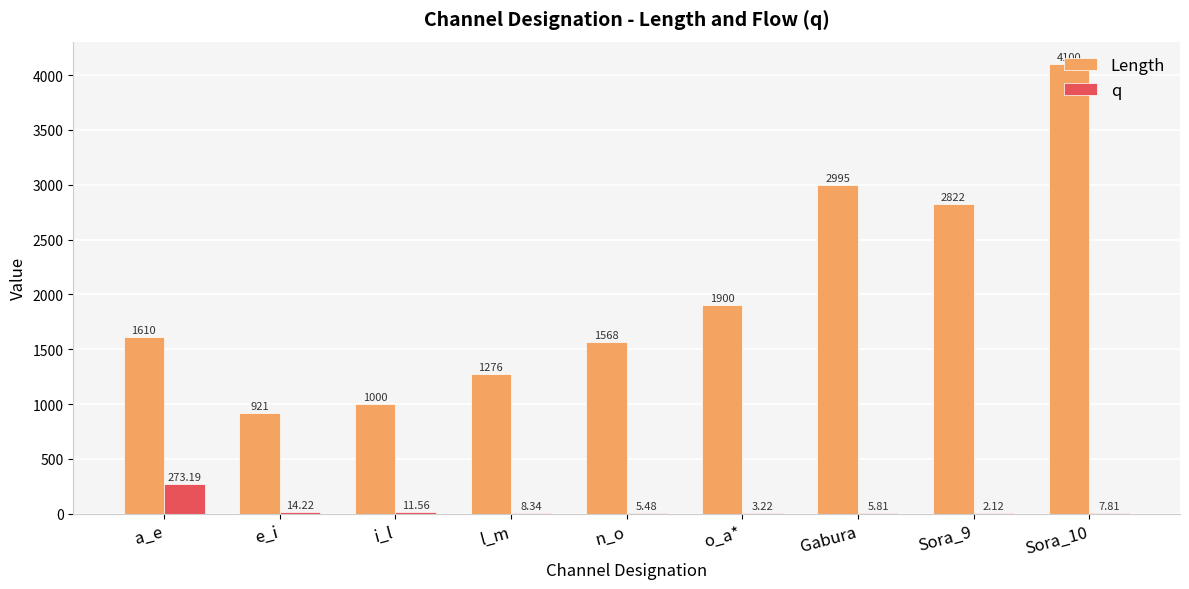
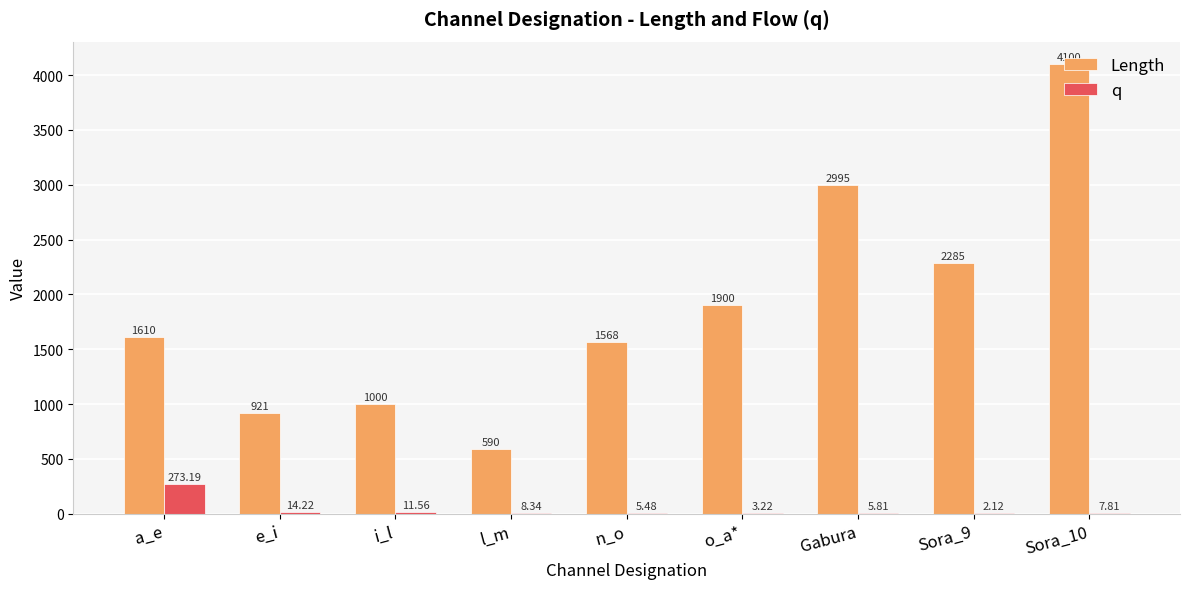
Length, l_m: 1276 -> 590
Length, Sora_9: 2822 -> 2285
